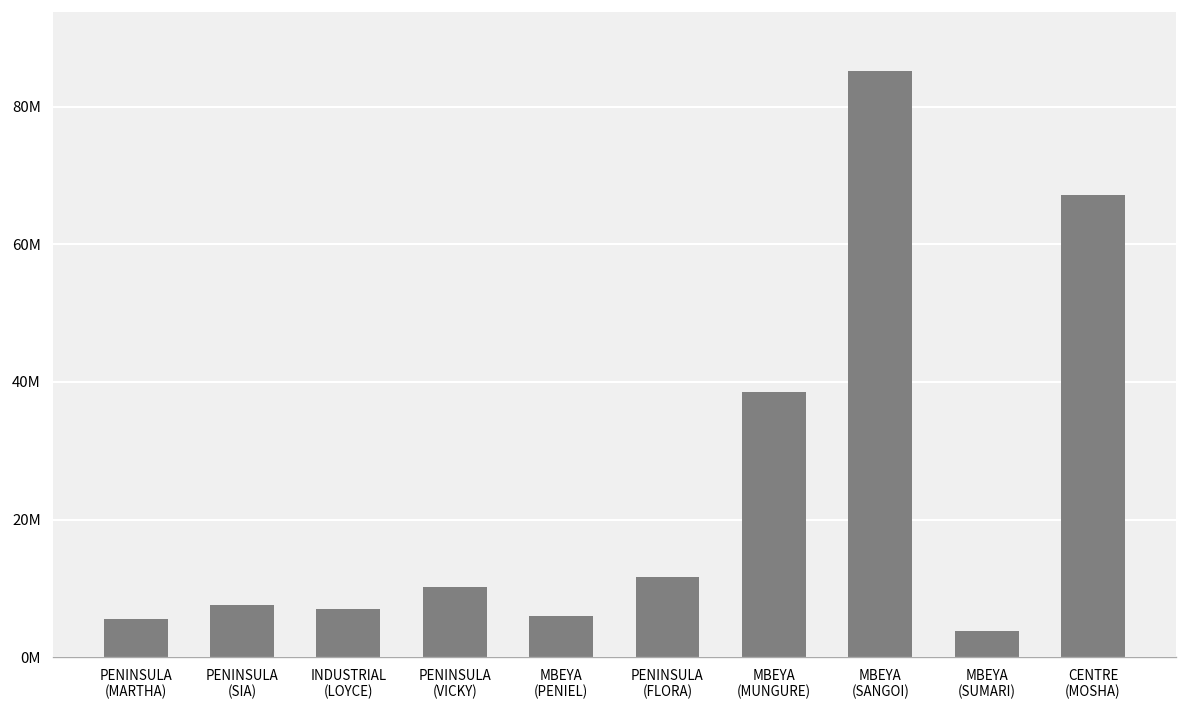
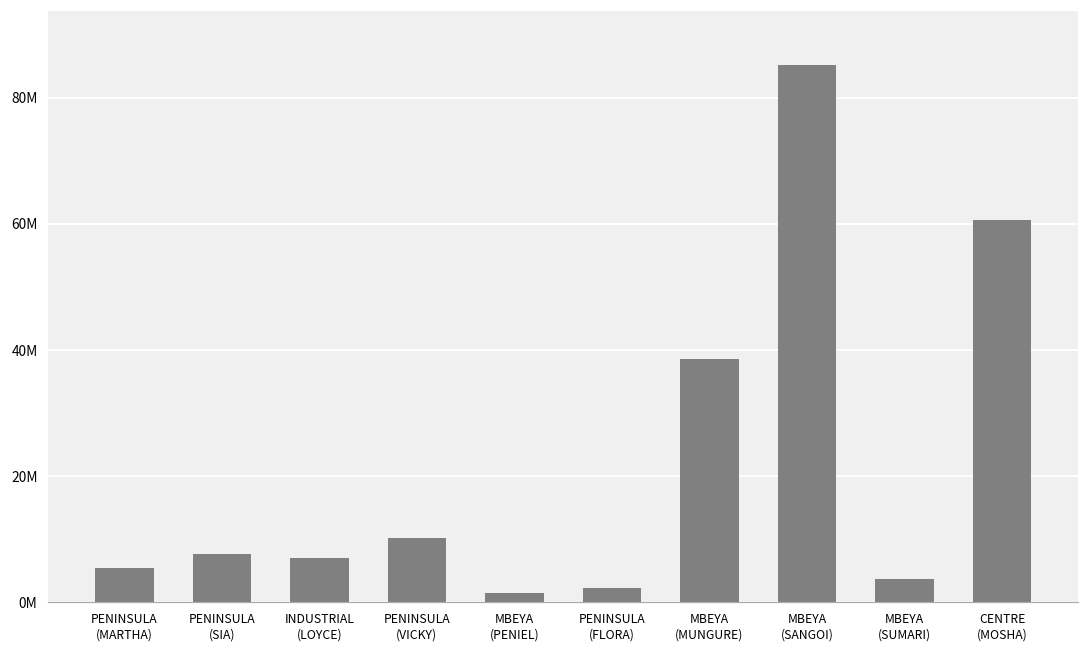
MBEYA (PENIEL): 6000000 -> 1000000
PENINSULA (FLORA): 12000000 -> 2000000
CENTRE (MOSHA): 67000000 -> 61000000
